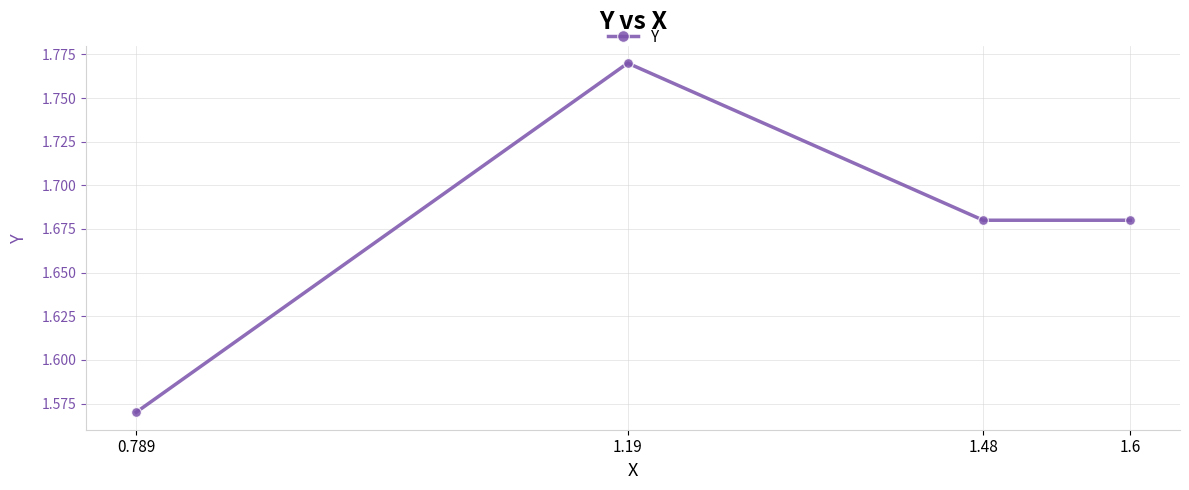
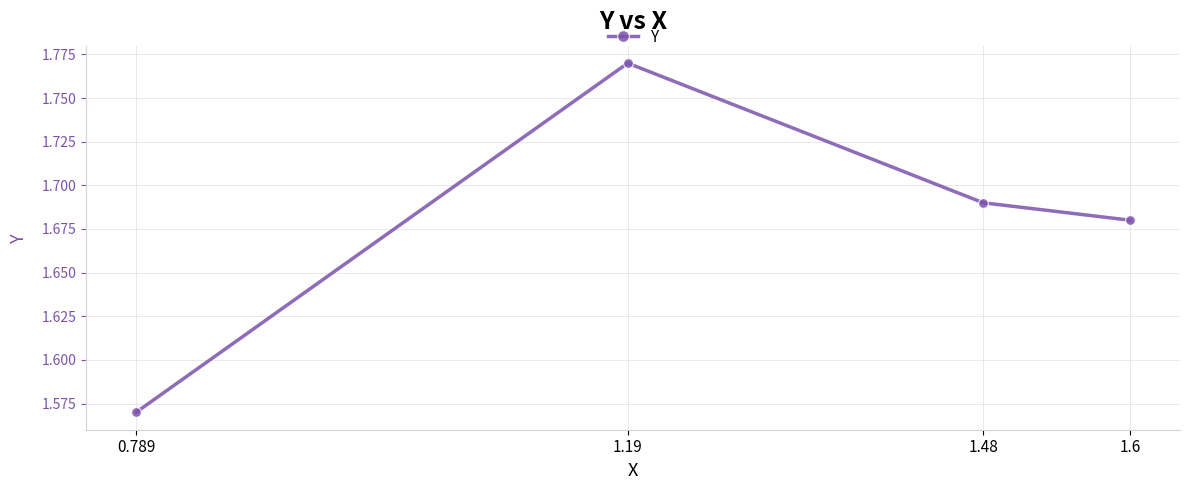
1.48: 1.68 -> 1.69
